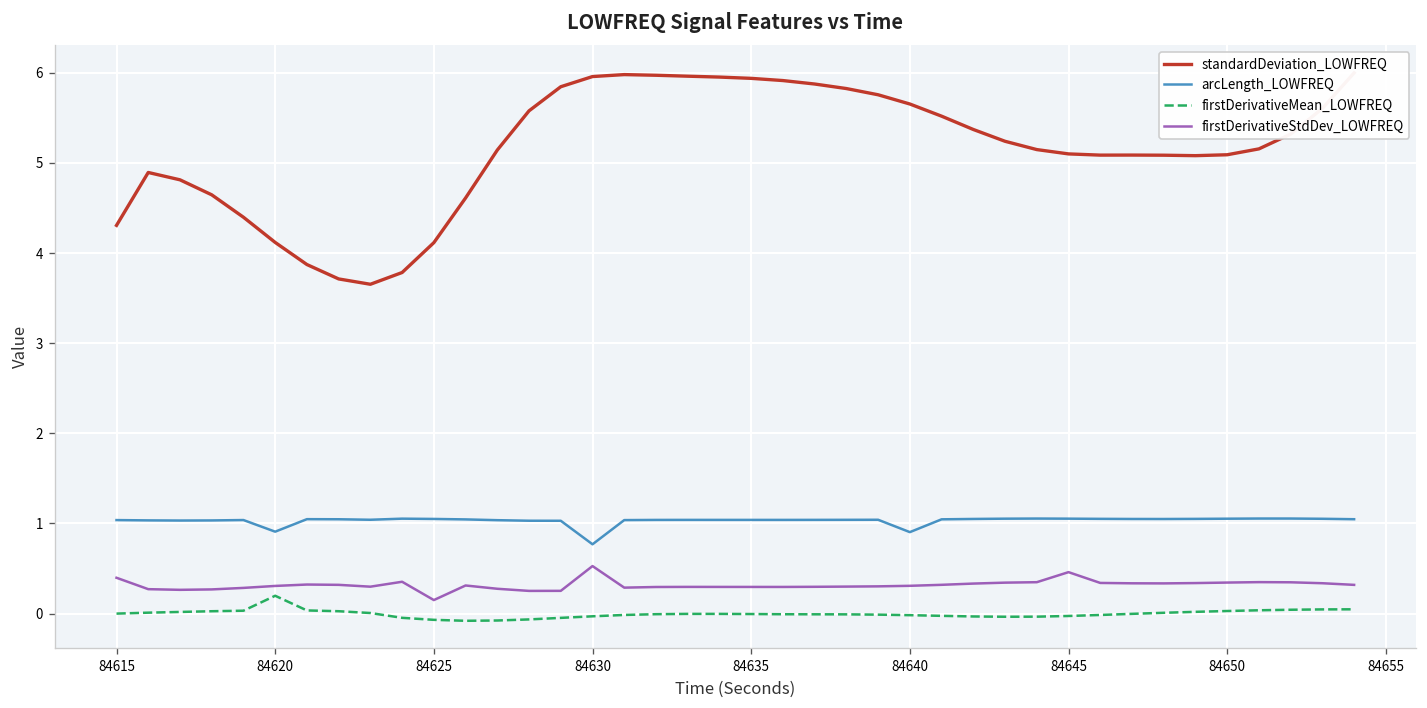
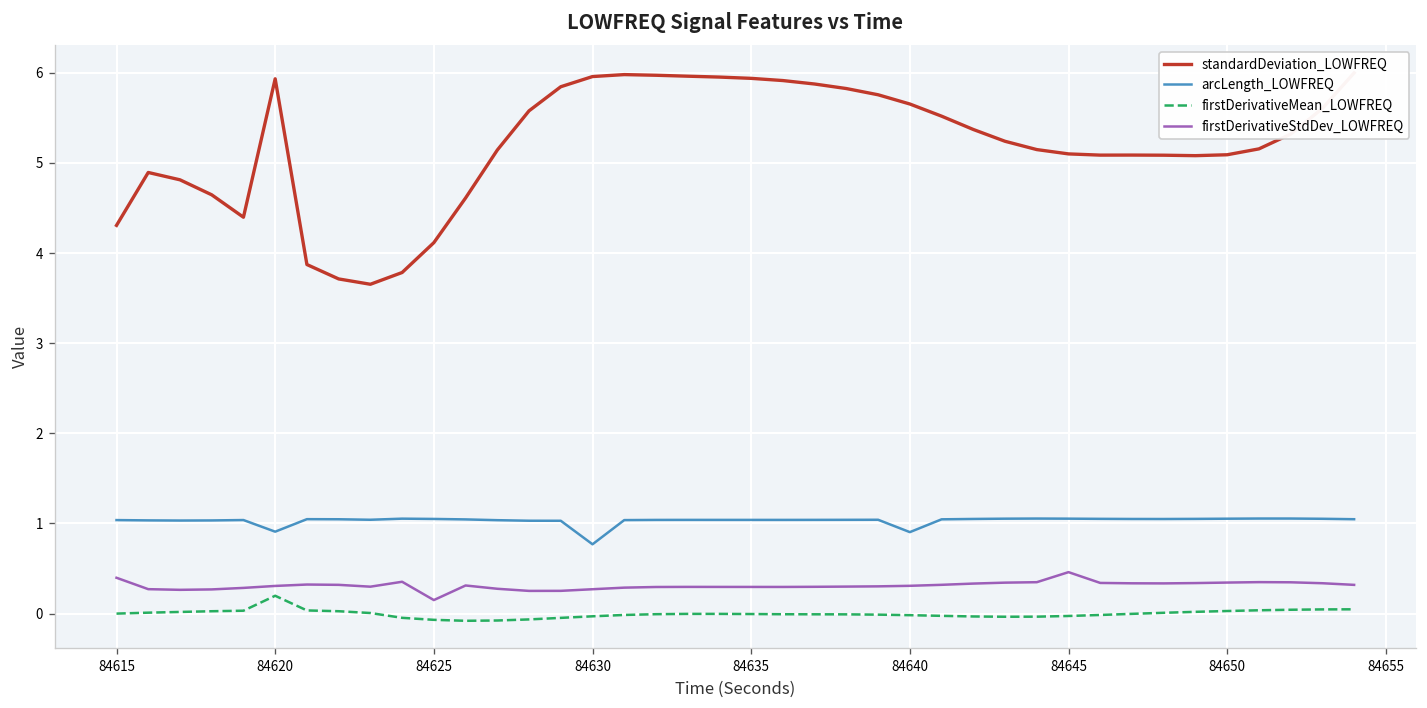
standardDeviation_LOWFREQ, 84620: 4.1 -> 5.9
firstDerivativeStdDev_LOWFREQ, 84630: 0.5 -> 0.3
